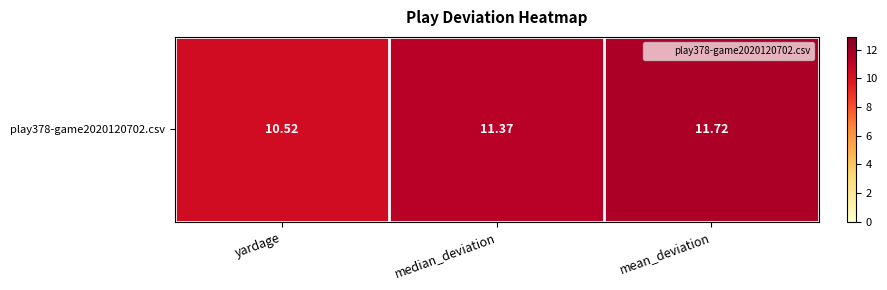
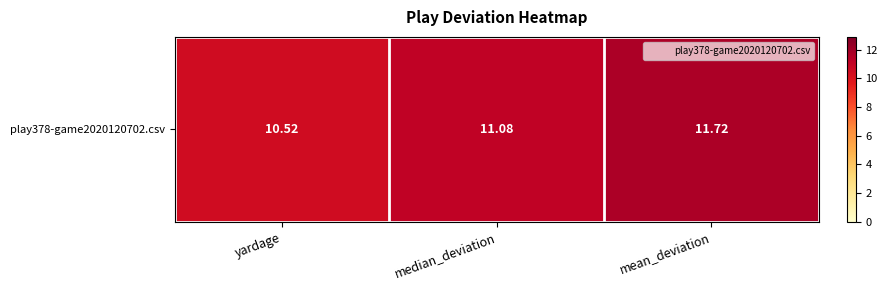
play378-game2020120702.csv, median_deviation: 11.37 -> 11.08
